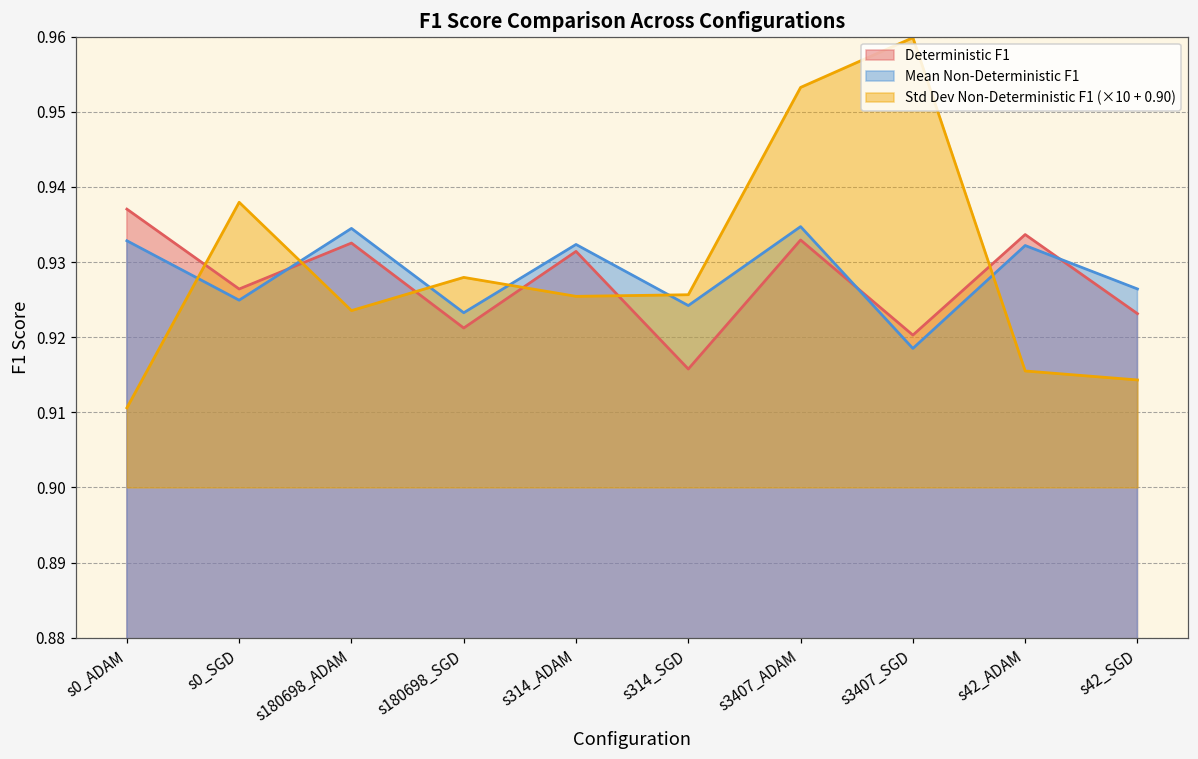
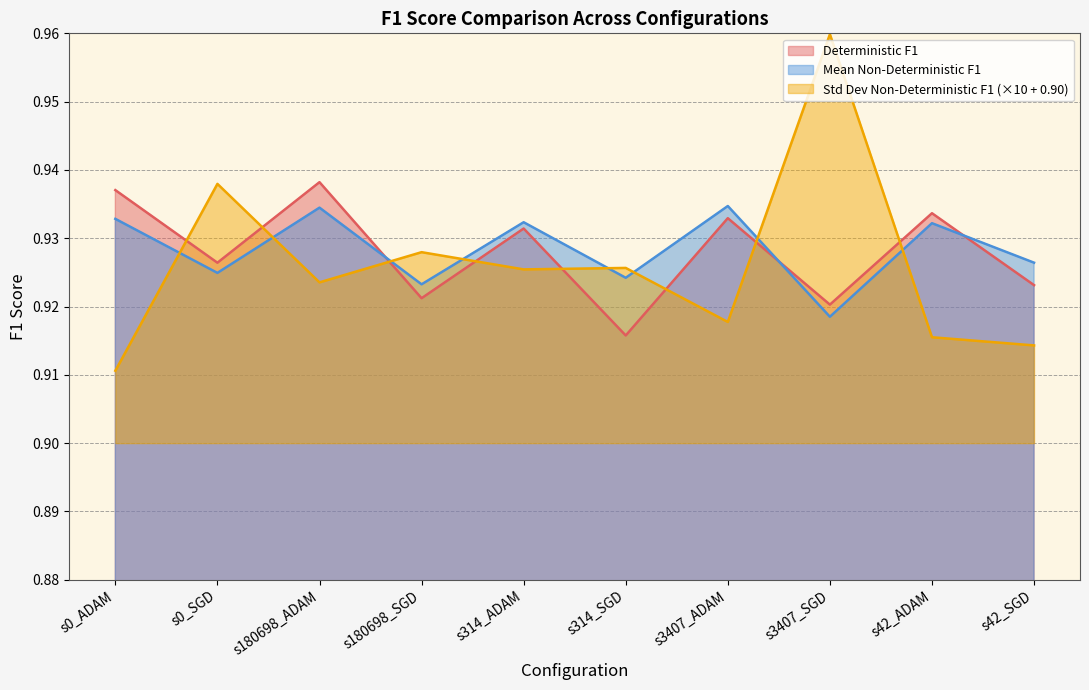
Deterministic F1, s180698_ADAM: 0.933 -> 0.938
Std Dev Non-Deterministic F1 (×10 + 0.90), s3407_ADAM: 0.953 -> 0.918
